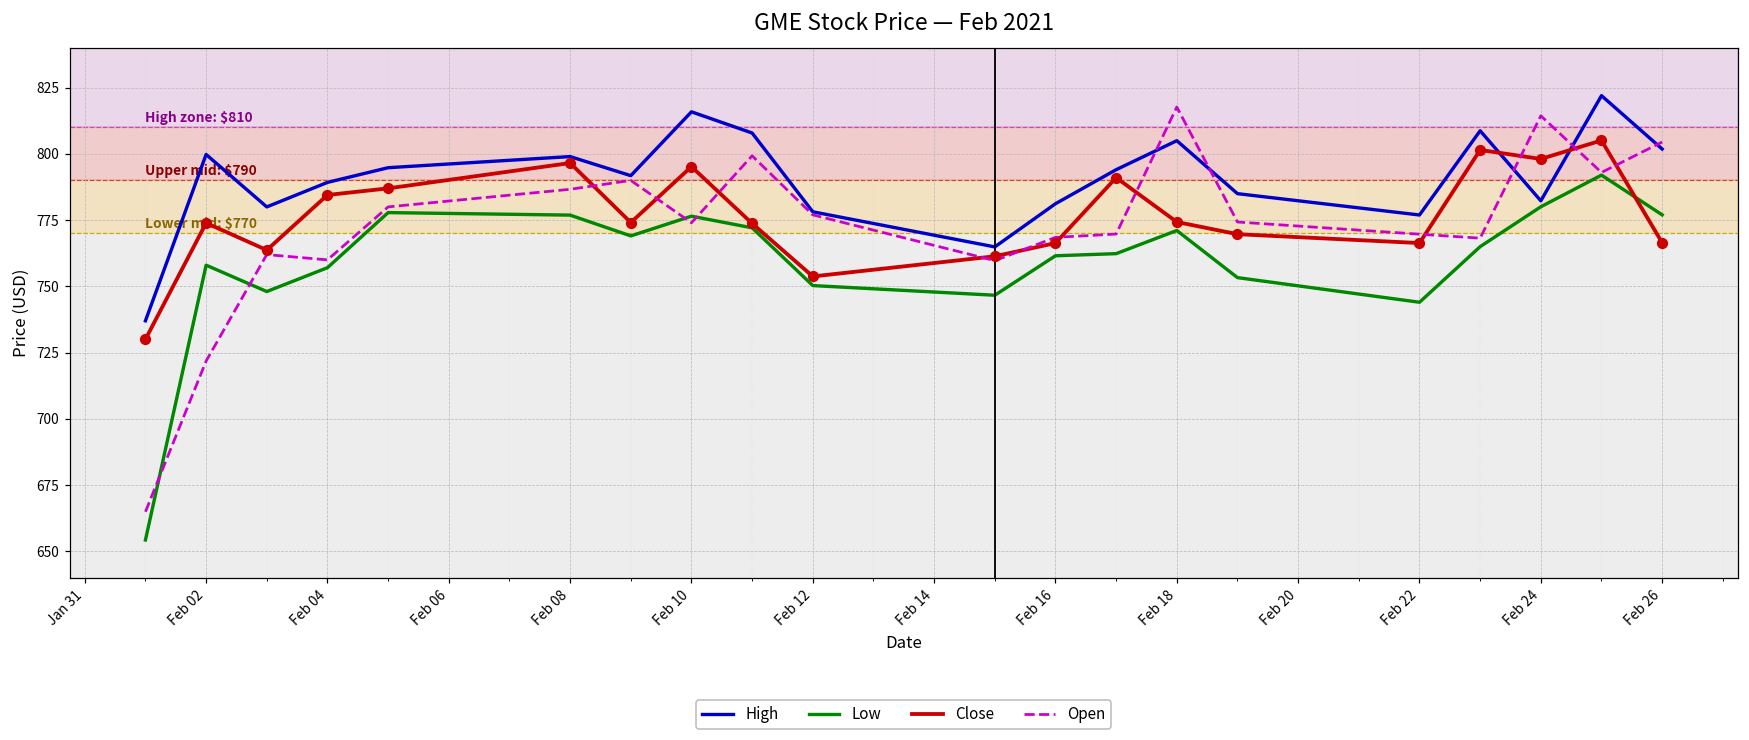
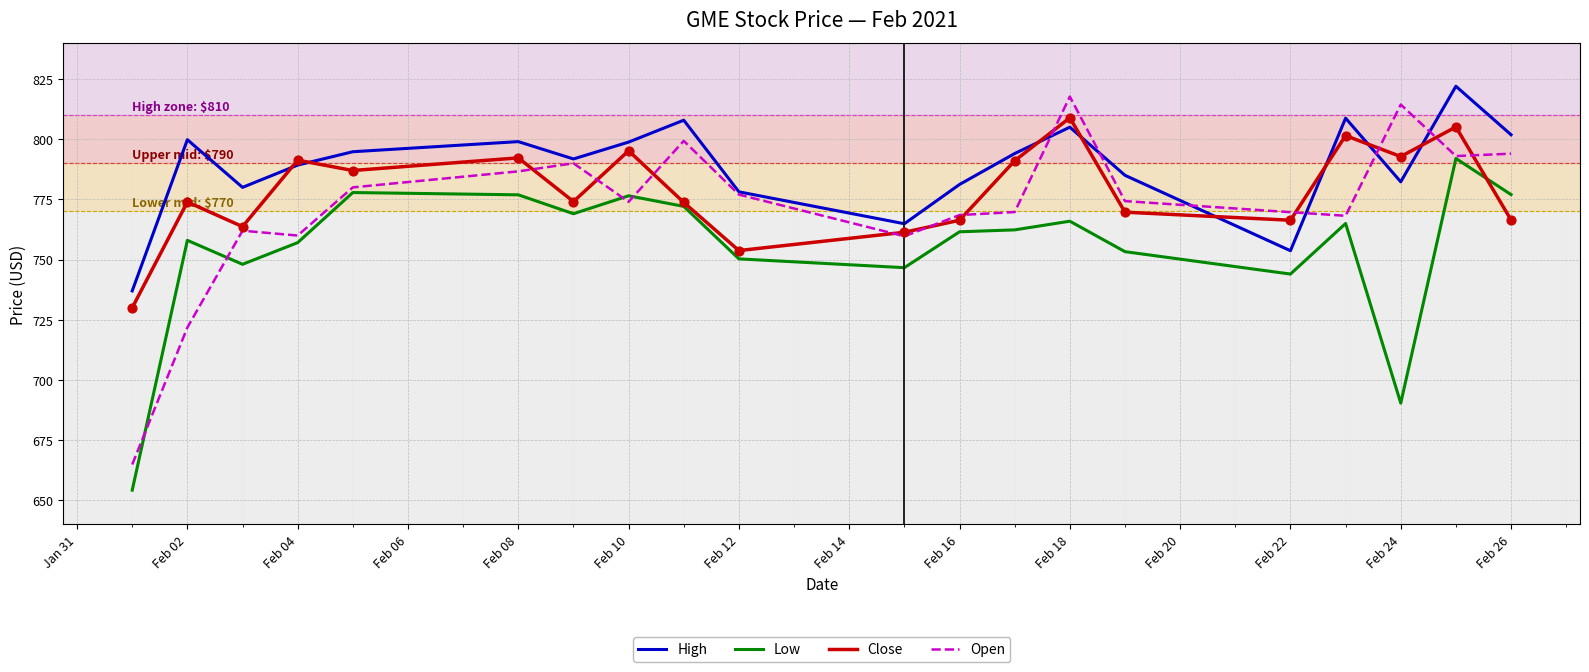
Close, Feb 04: 785 -> 791
Close, Feb 08: 797 -> 792
High, Feb 10: 816 -> 799
Low, Feb 18: 771 -> 766
Close, Feb 18: 774 -> 809
High, Feb 22: 777 -> 754
Low, Feb 24: 780 -> 690
Close, Feb 24: 798 -> 793
Open, Feb 26: 805 -> 794
